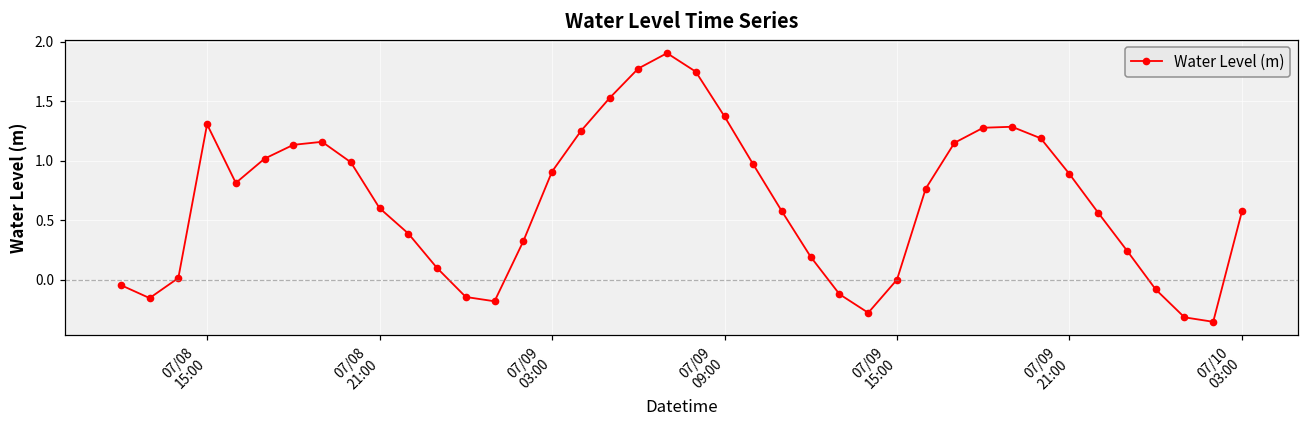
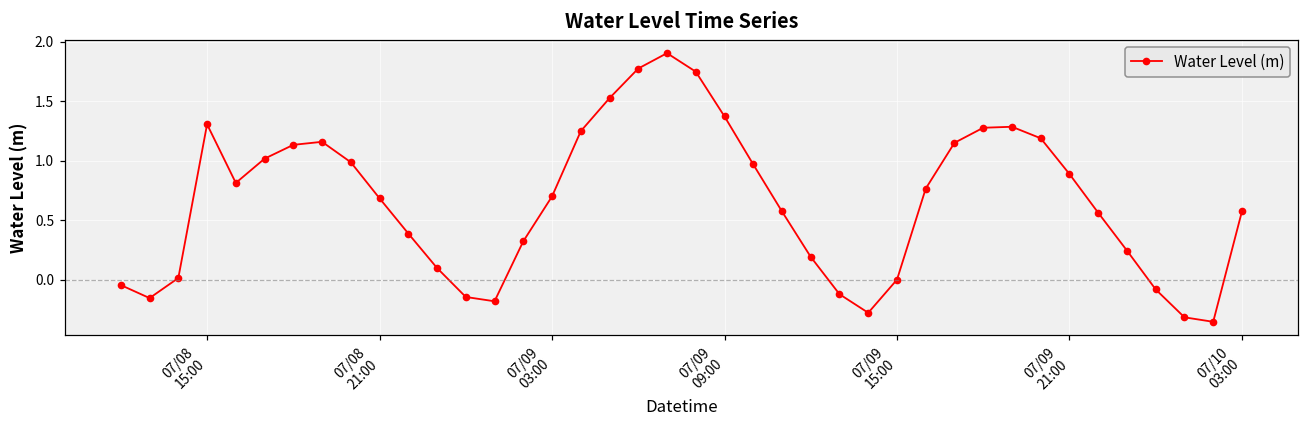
07/08 21:00: 0.60 -> 0.68
07/09 03:00: 0.91 -> 0.70
